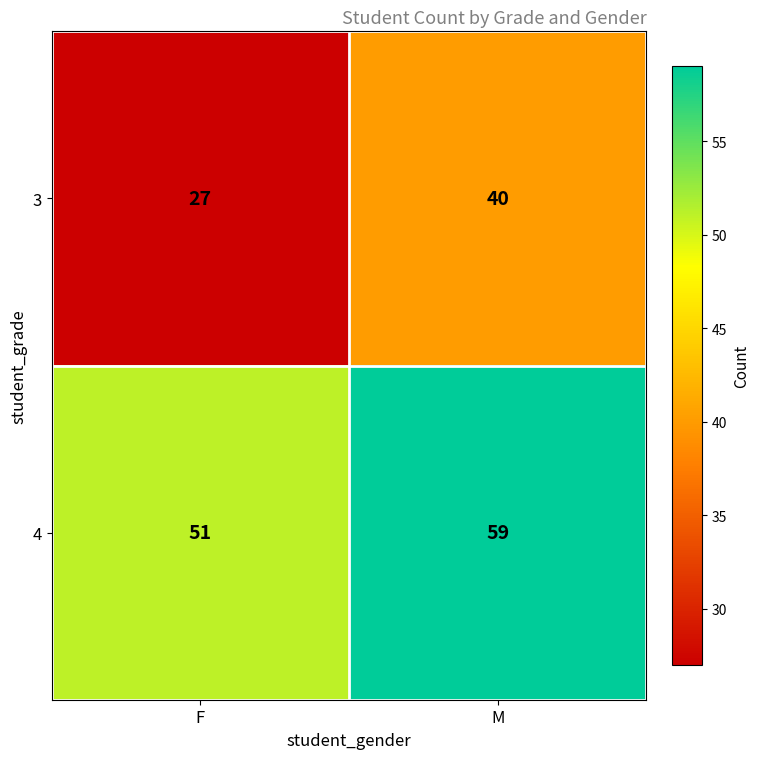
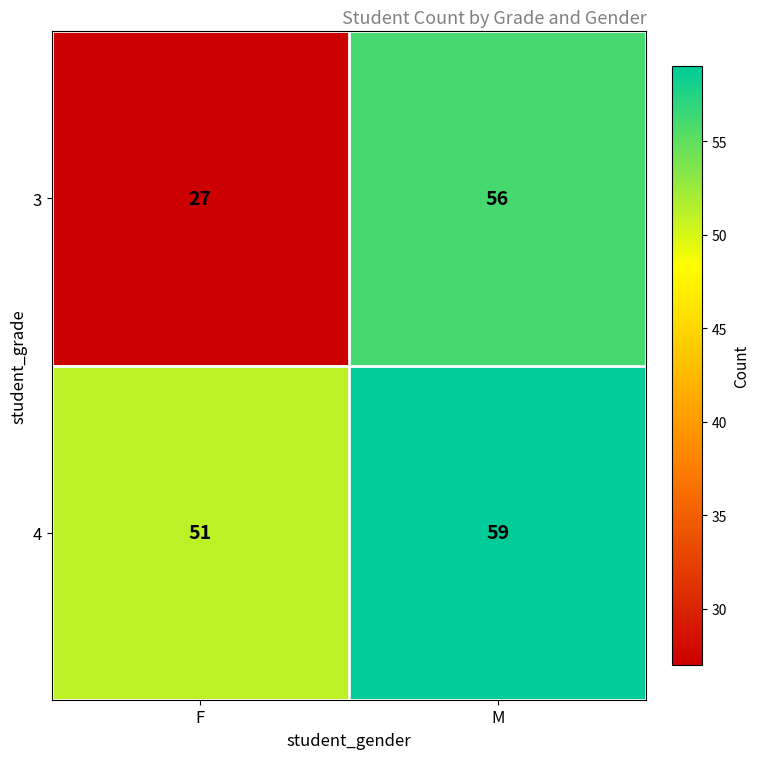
3, M: 40 -> 56
